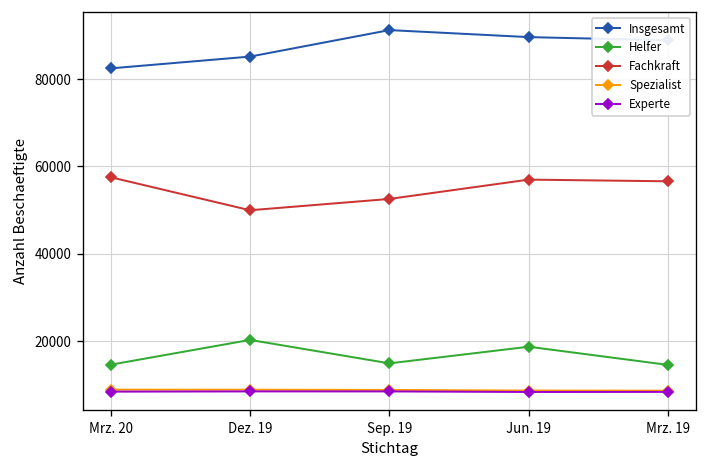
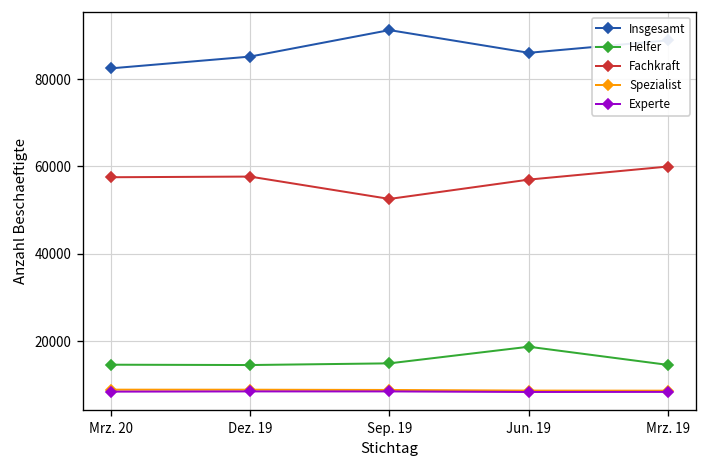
Helfer, Dez. 19: 20000 -> 15000
Fachkraft, Dez. 19: 50000 -> 58000
Insgesamt, Jun. 19: 90000 -> 86000
Fachkraft, Mrz. 19: 57000 -> 60000
